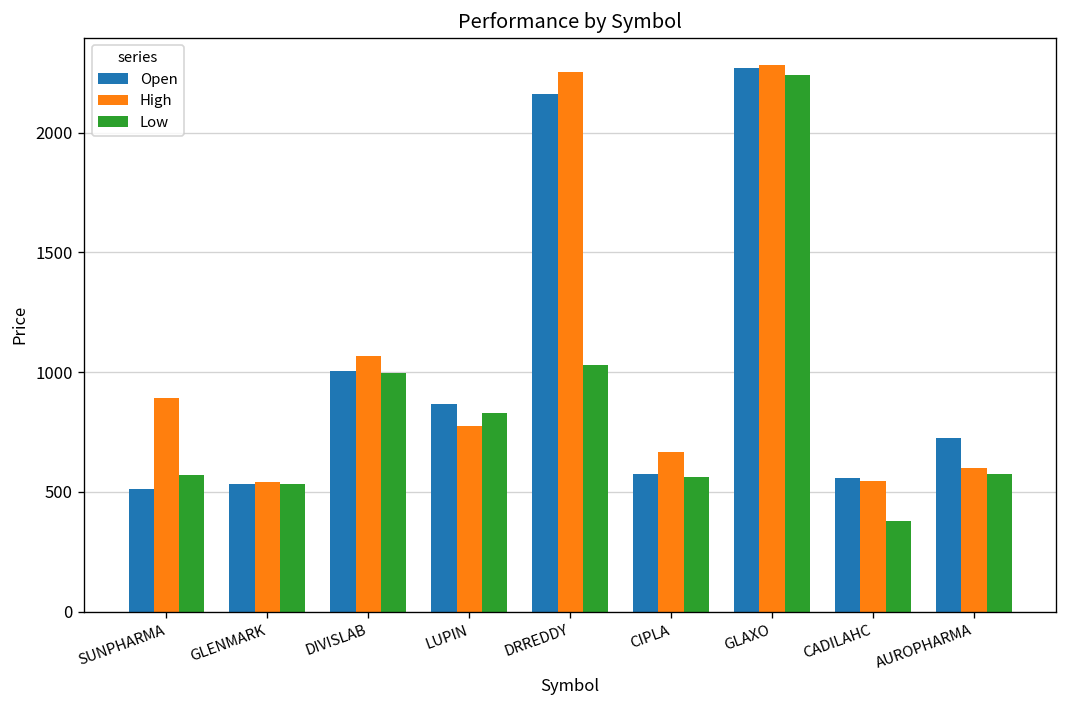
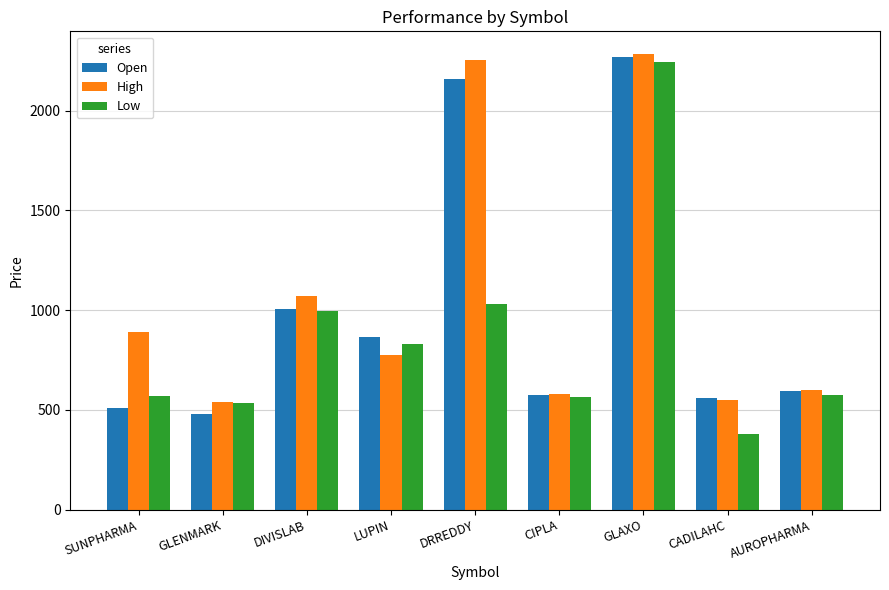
Open, GLENMARK: 530 -> 480
High, CIPLA: 670 -> 580
Open, AUROPHARMA: 730 -> 590
